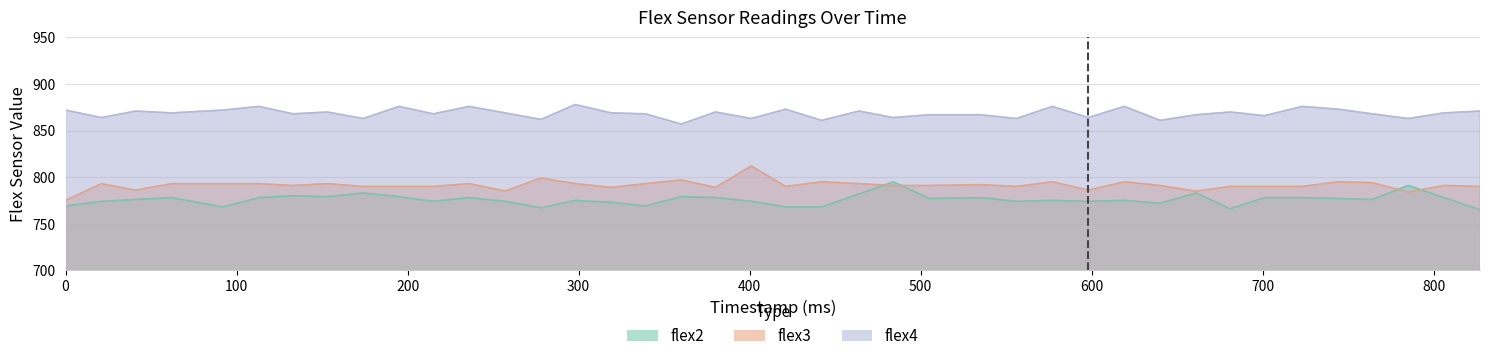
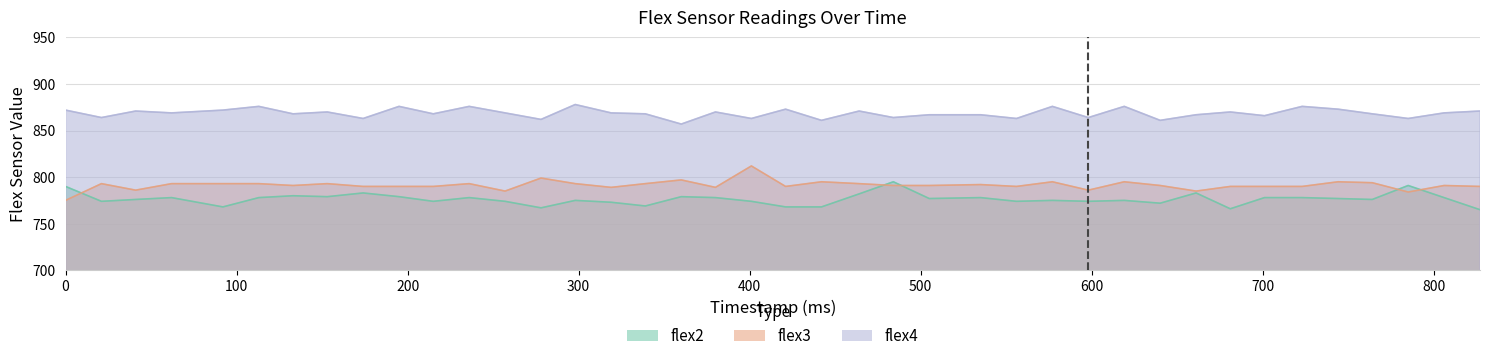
flex2, 0: 770 -> 790
